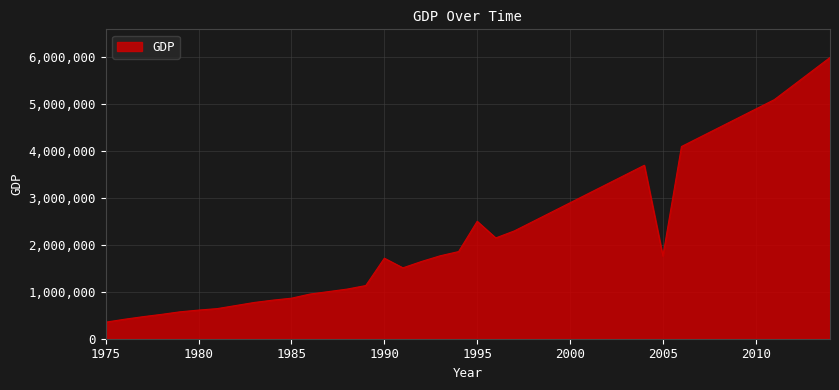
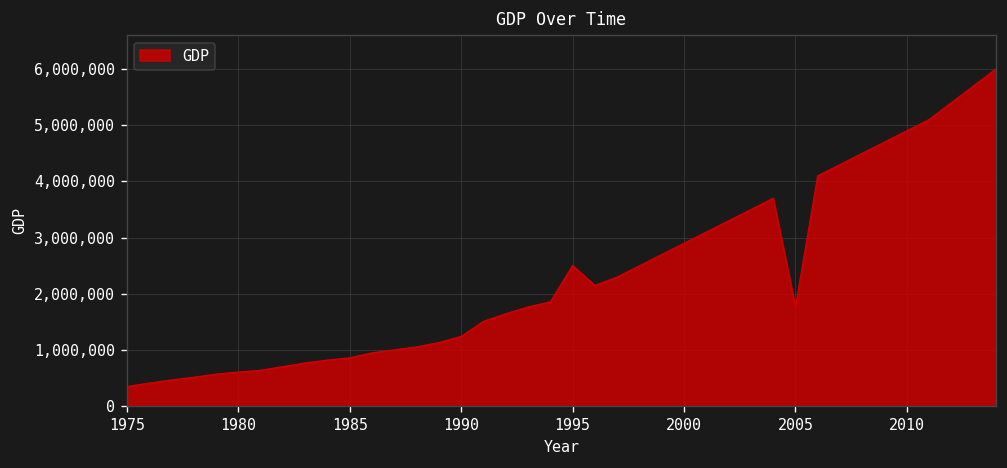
1990: 1,700,000 -> 1,200,000
